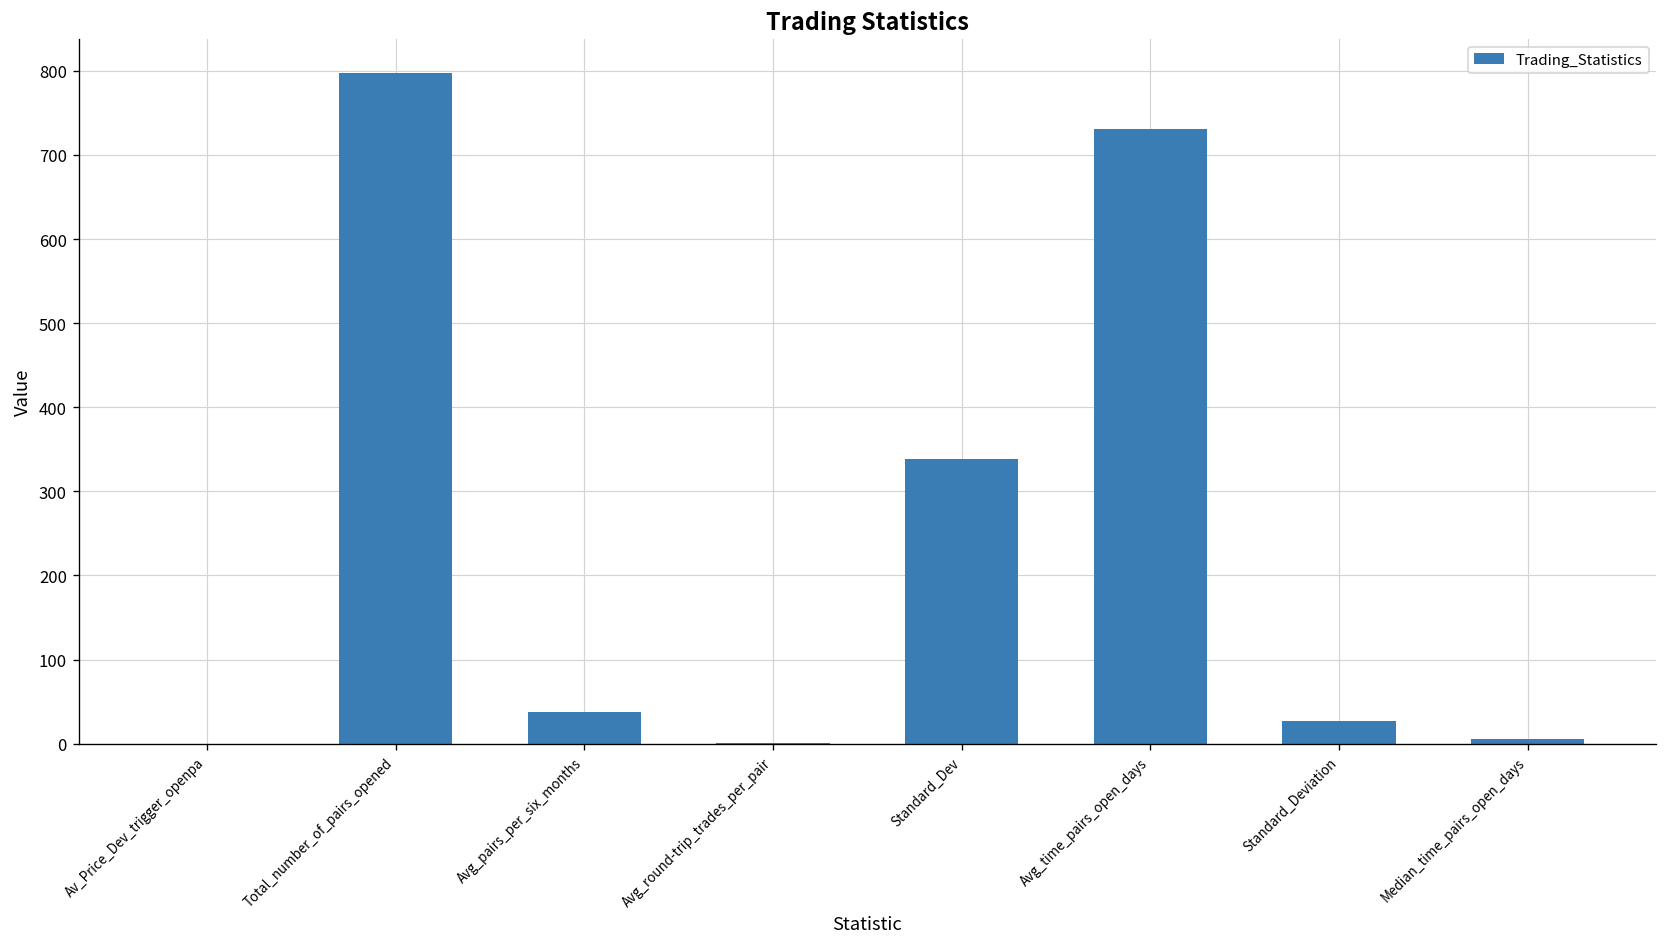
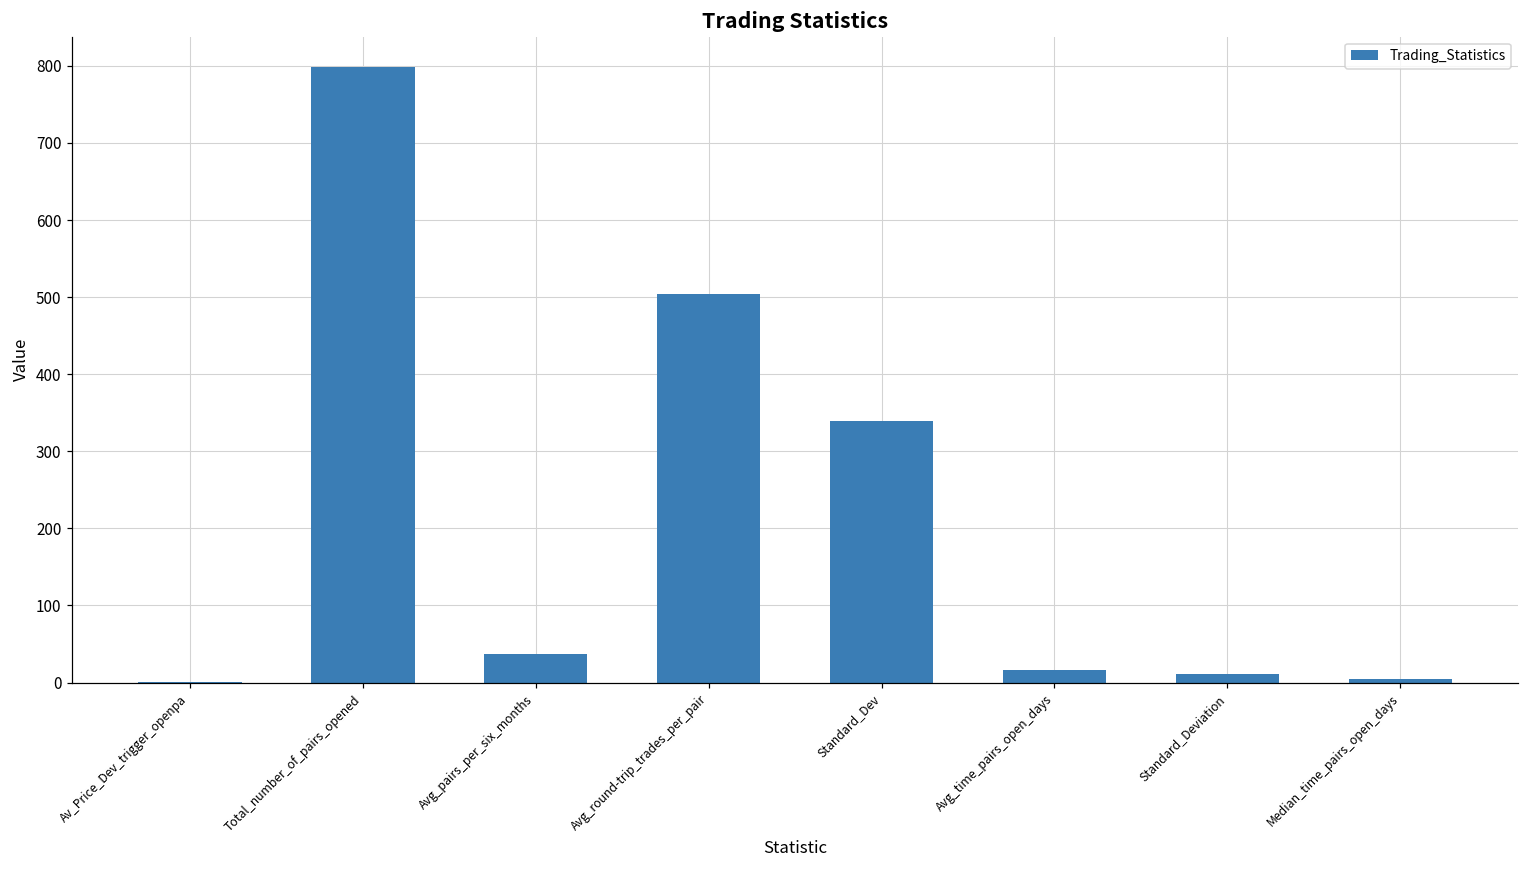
Avg_round-trip_trades_per_pair: 0 -> 500
Avg_time_pairs_open_days: 730 -> 20
Standard_Deviation: 30 -> 10
